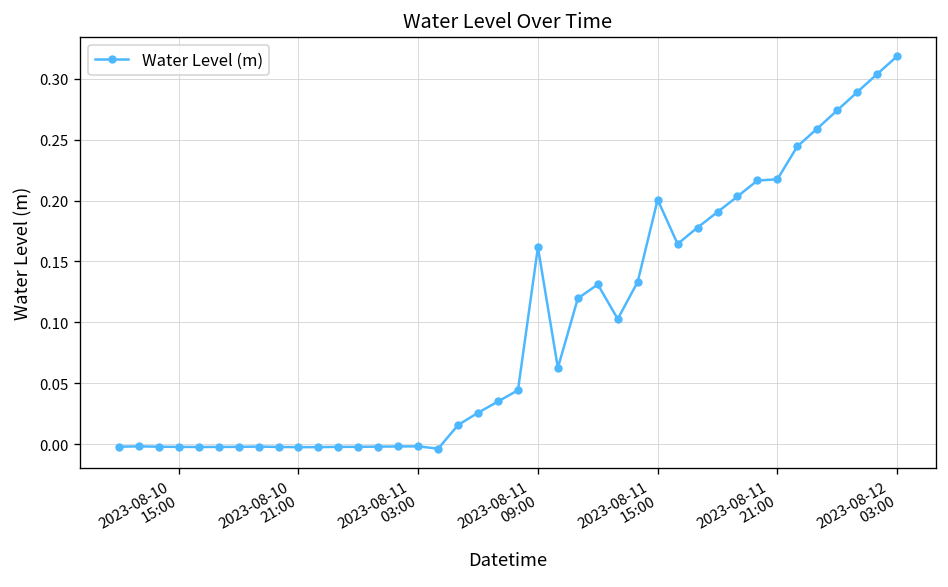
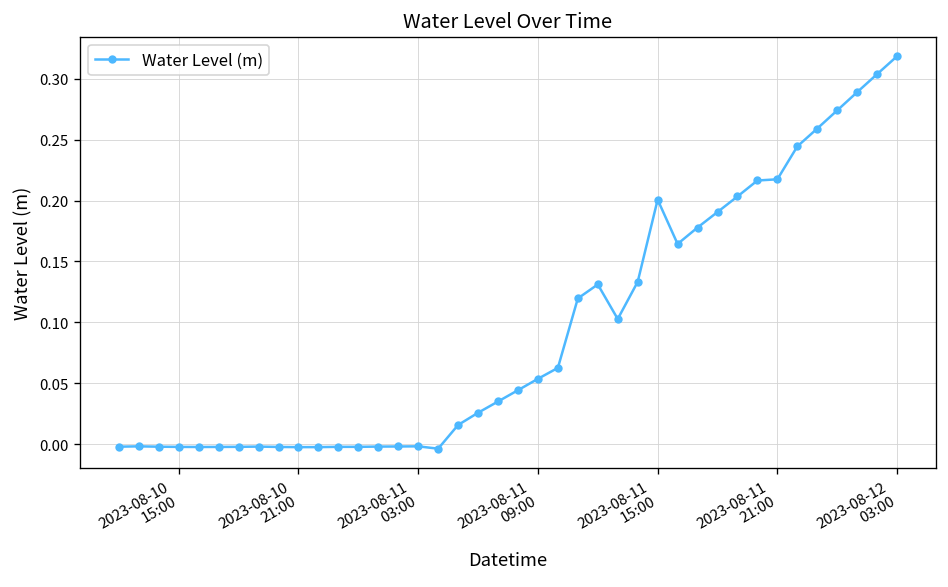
2023-08-11 09:00: 0.162 -> 0.054
